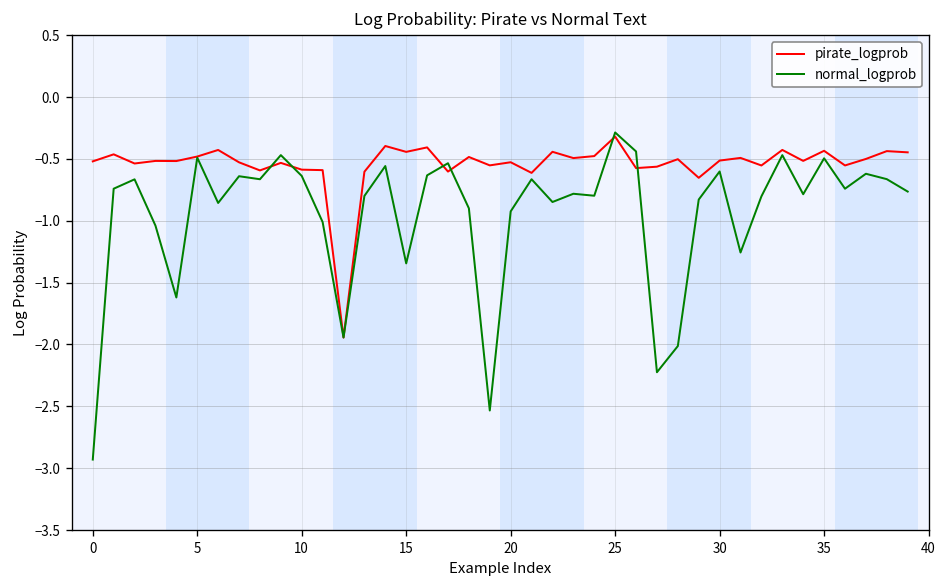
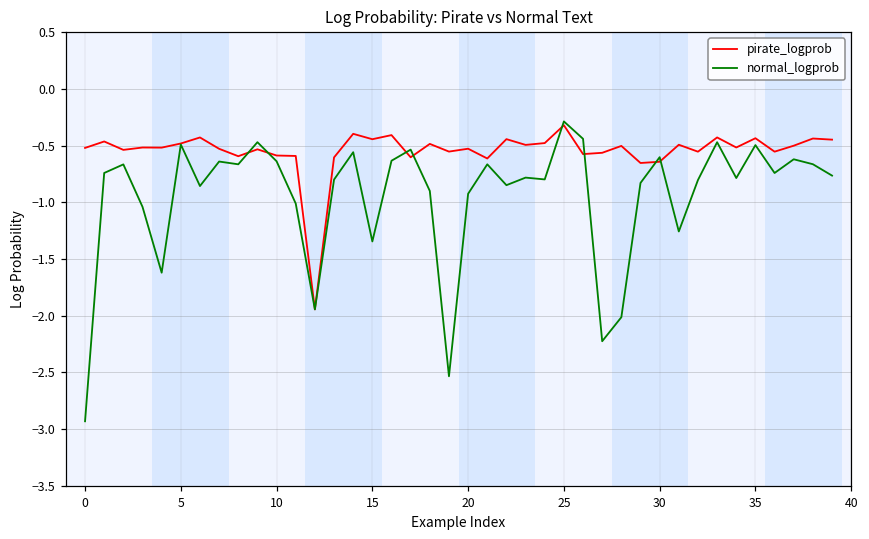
pirate_logprob, 30: -0.51 -> -0.64
